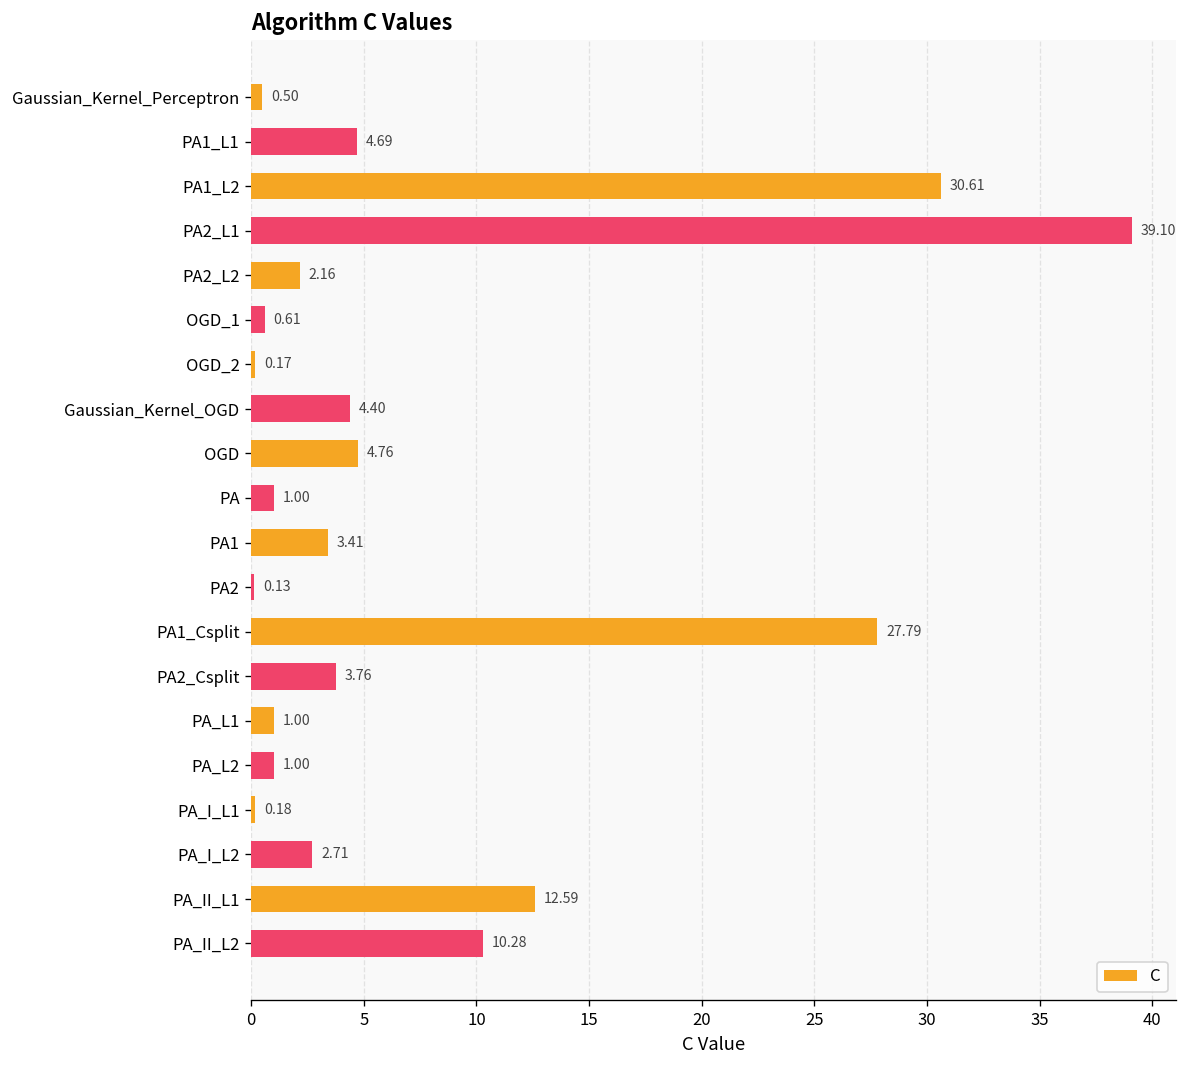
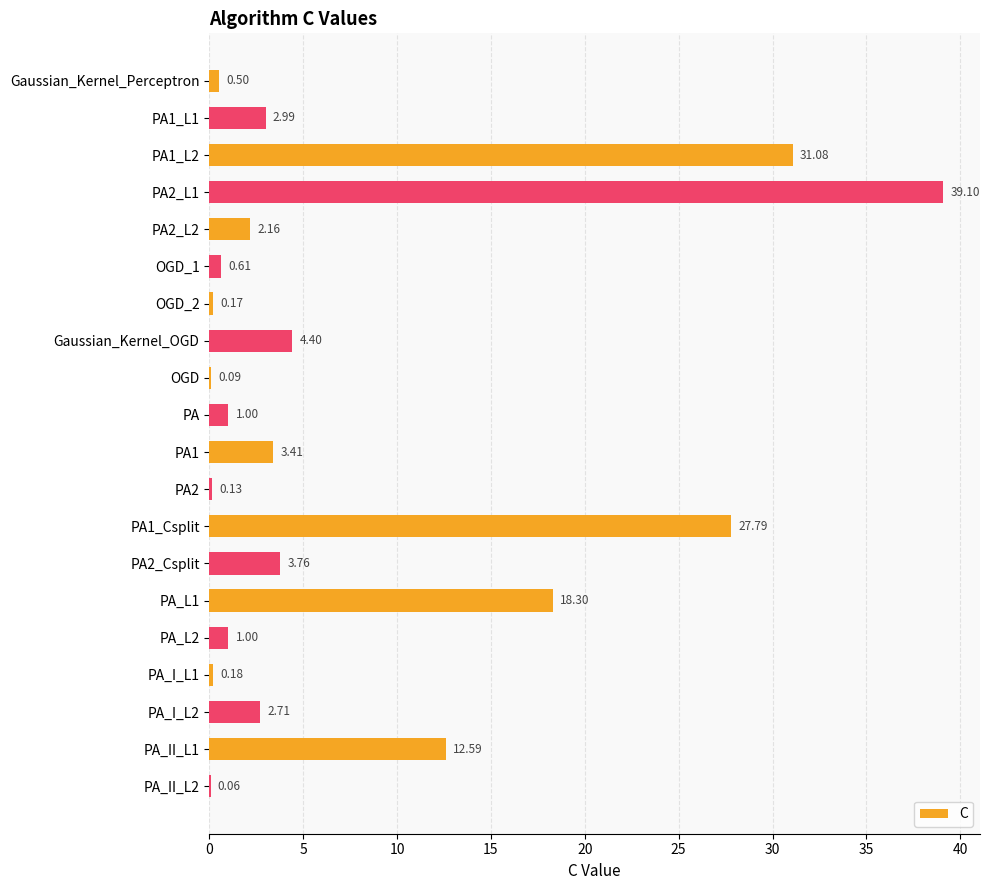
PA1_L1: 4.69 -> 2.99
PA1_L2: 30.61 -> 31.08
OGD: 4.76 -> 0.09
PA_L1: 1.00 -> 18.30
PA_II_L2: 10.28 -> 0.06
